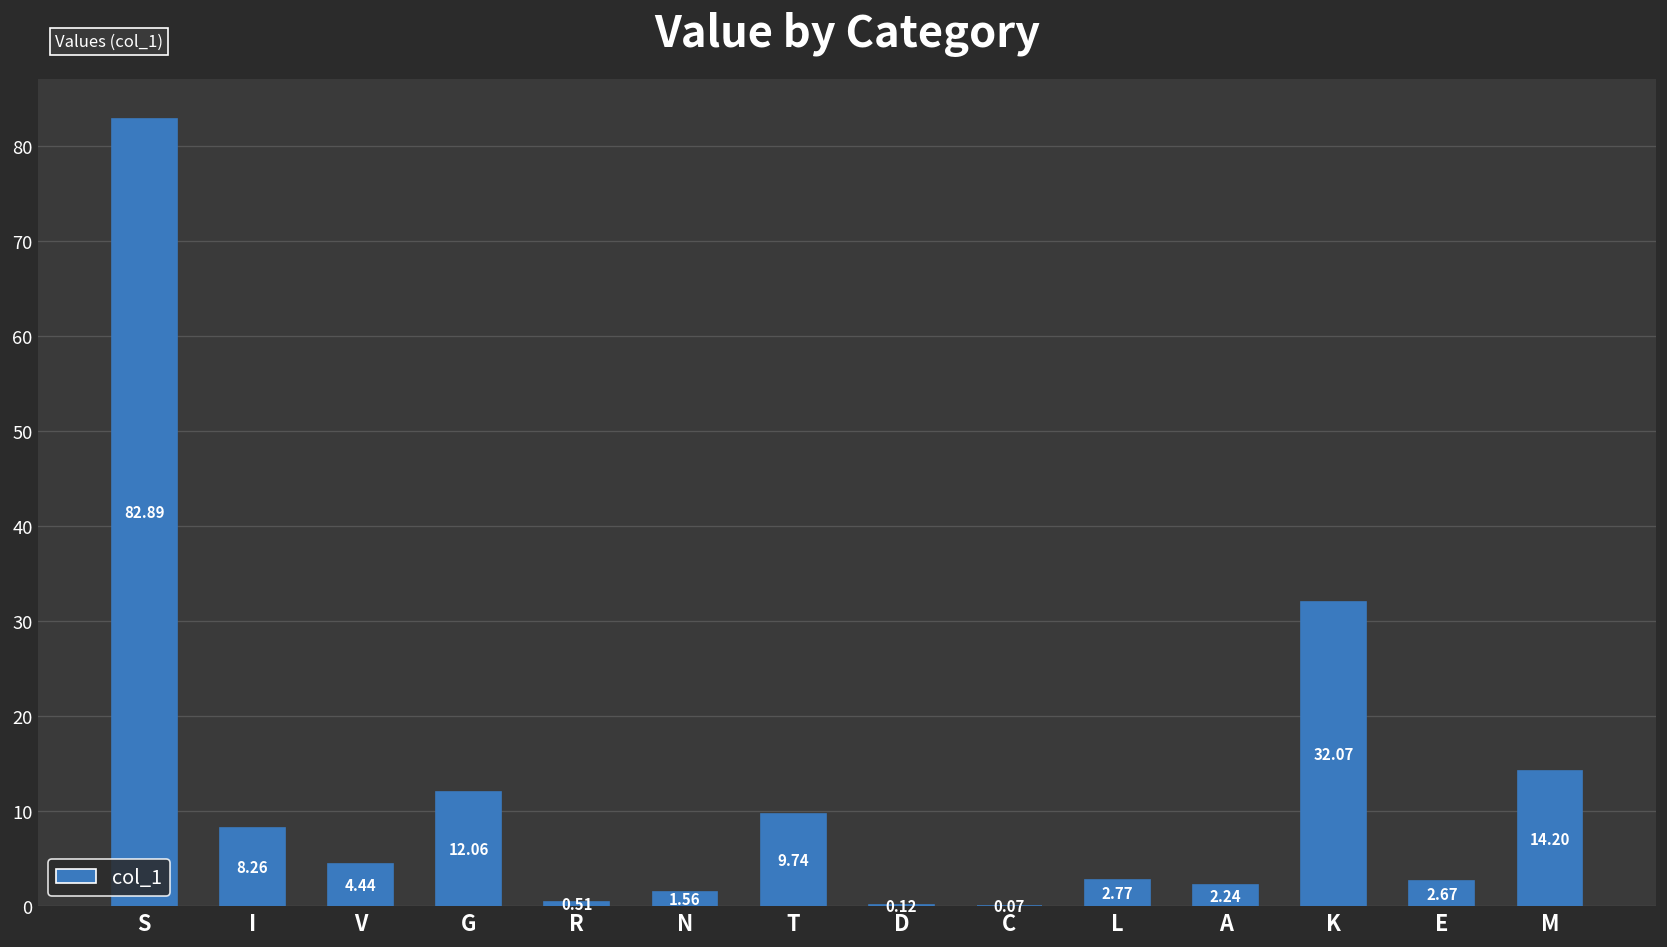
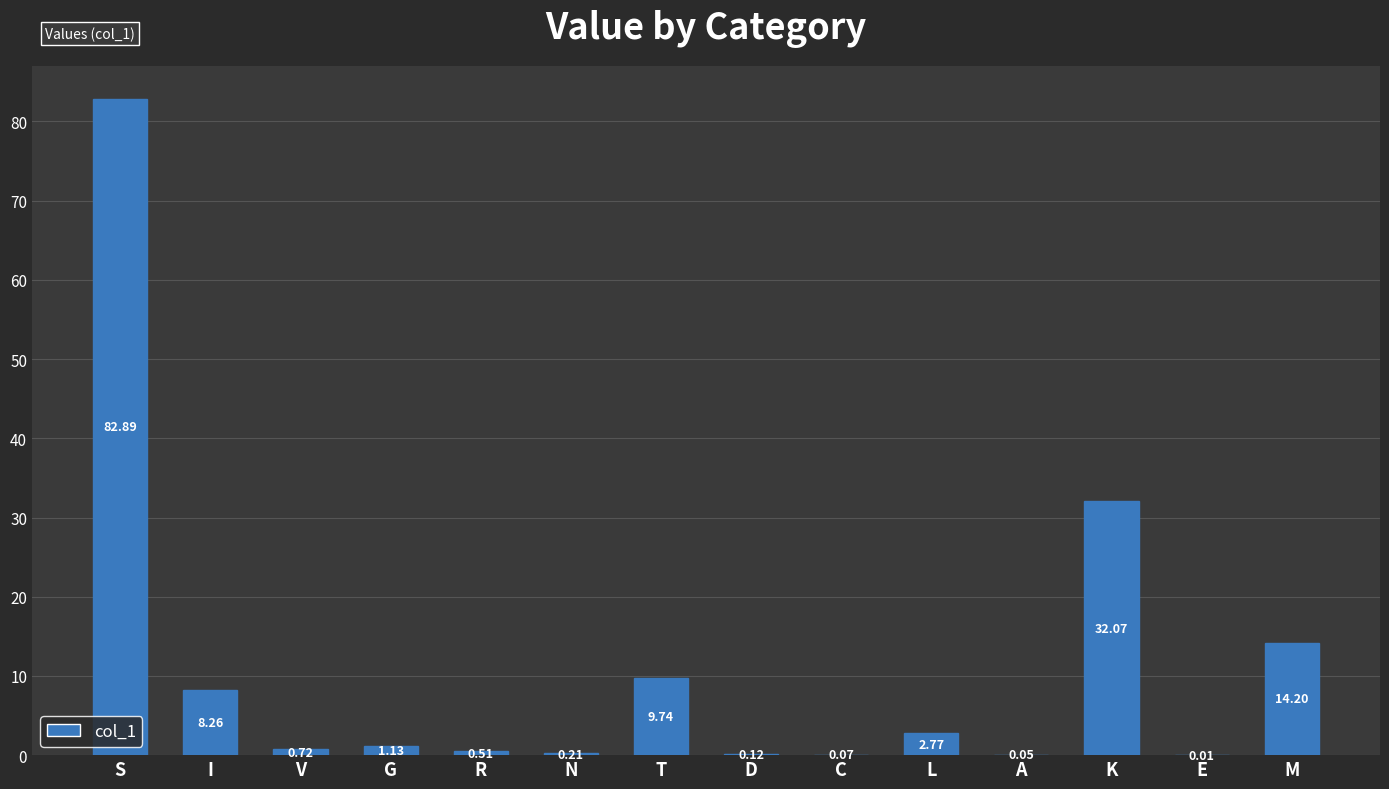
V: 4.44 -> 0.72
G: 12.06 -> 1.13
N: 1.56 -> 0.21
A: 2.24 -> 0.05
E: 2.67 -> 0.01
